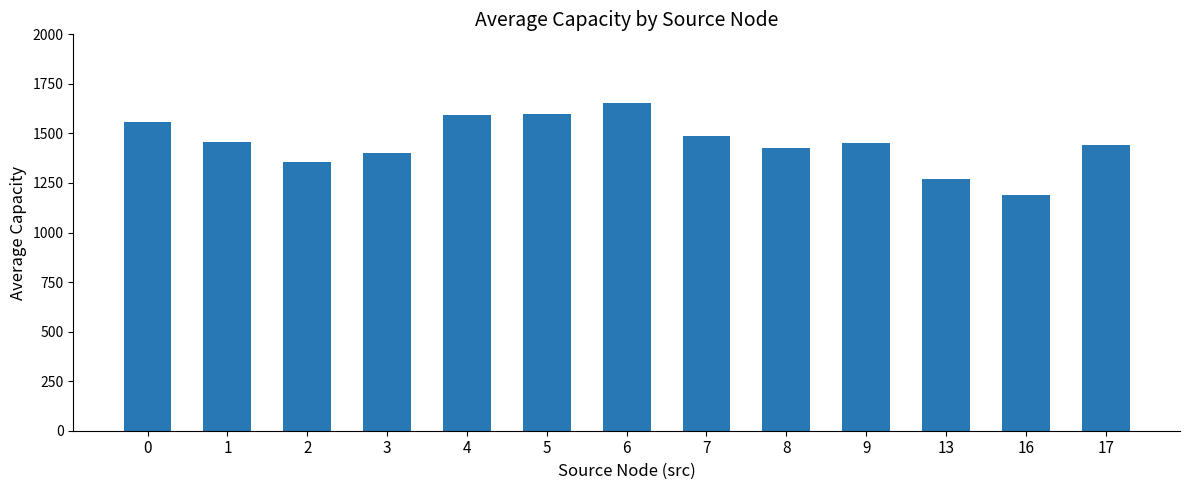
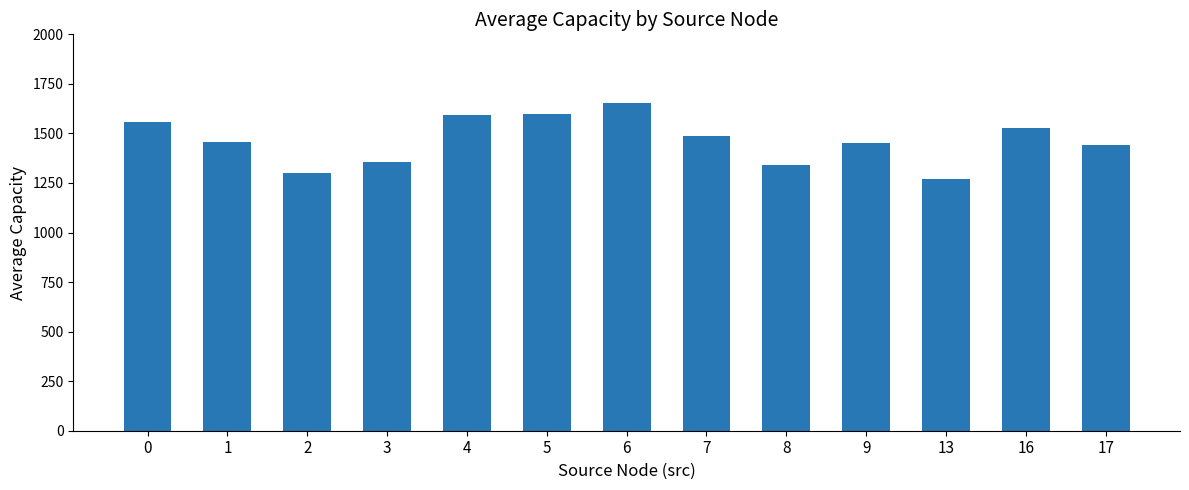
2: 1360 -> 1300
3: 1400 -> 1360
8: 1430 -> 1340
16: 1190 -> 1530
